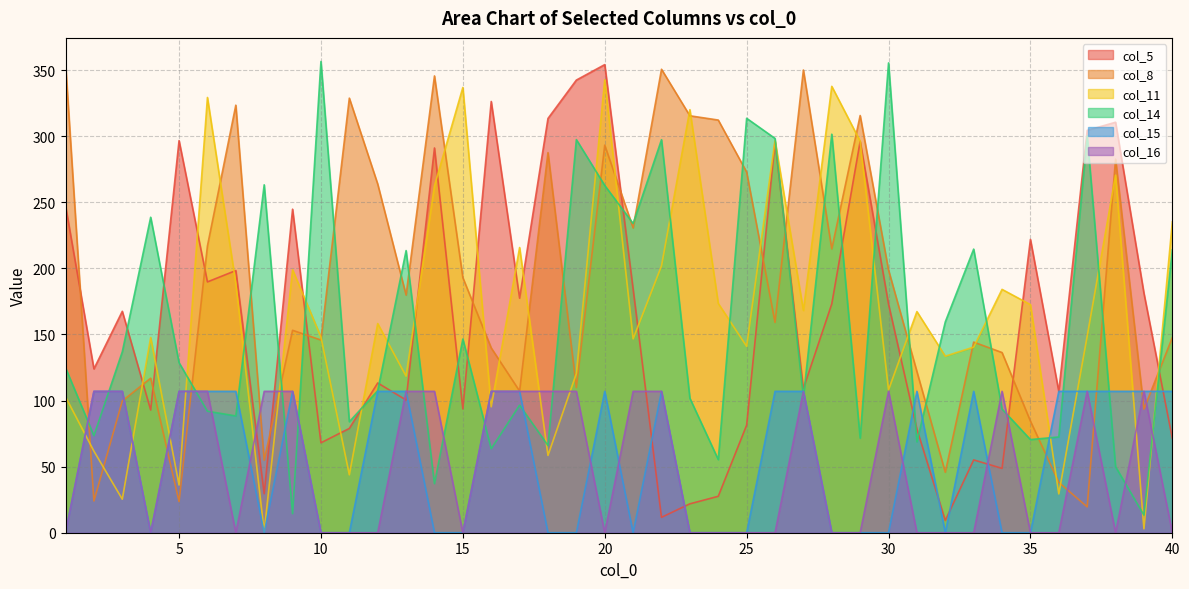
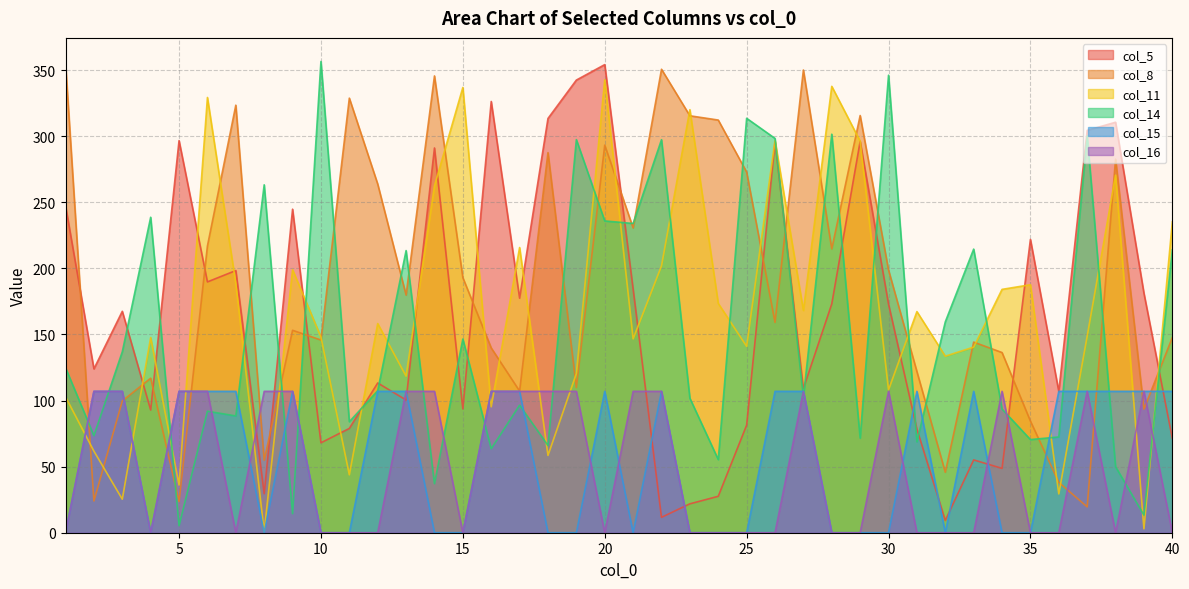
col_14, 5: 129 -> 5
col_14, 20: 263 -> 236
col_14, 30: 356 -> 346
col_11, 35: 173 -> 188
